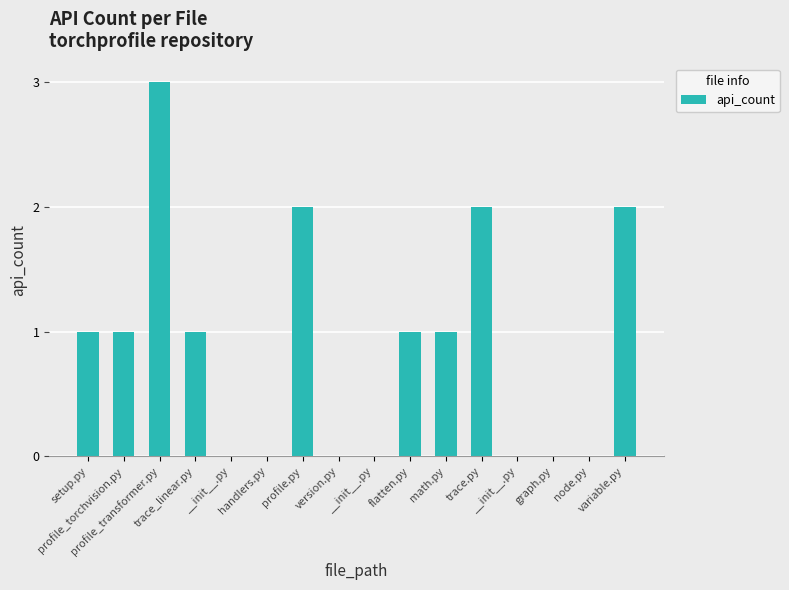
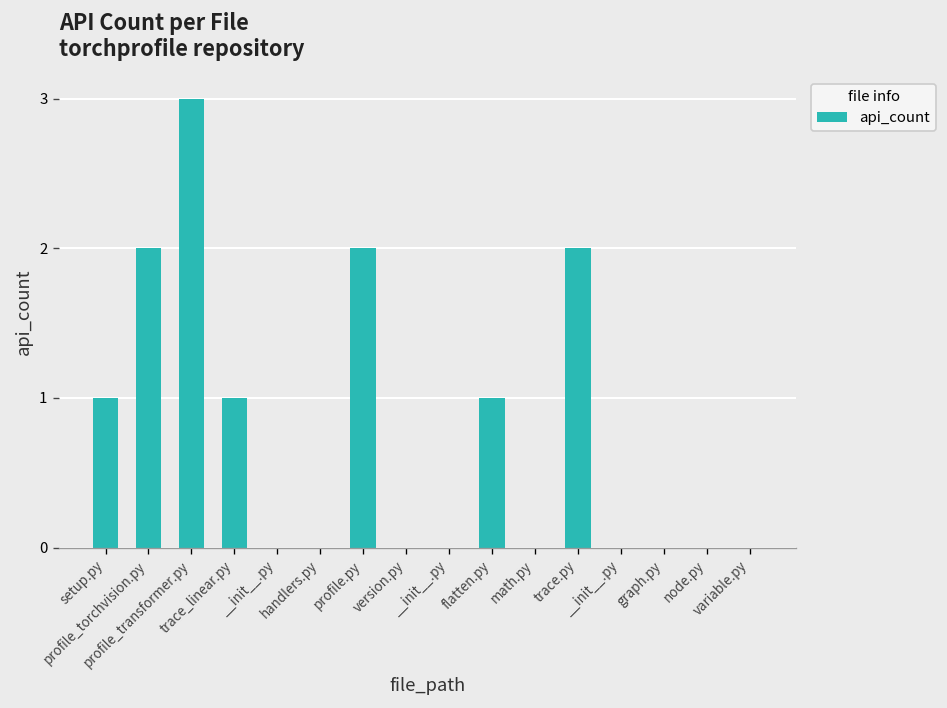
profile_torchvision.py: 1 -> 2
math.py: 1 -> 0
variable.py: 2 -> 0
